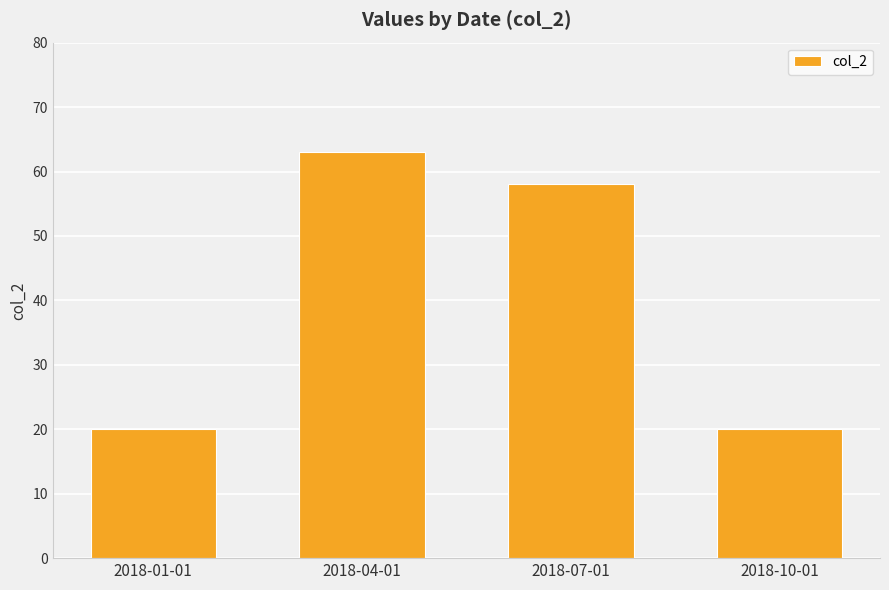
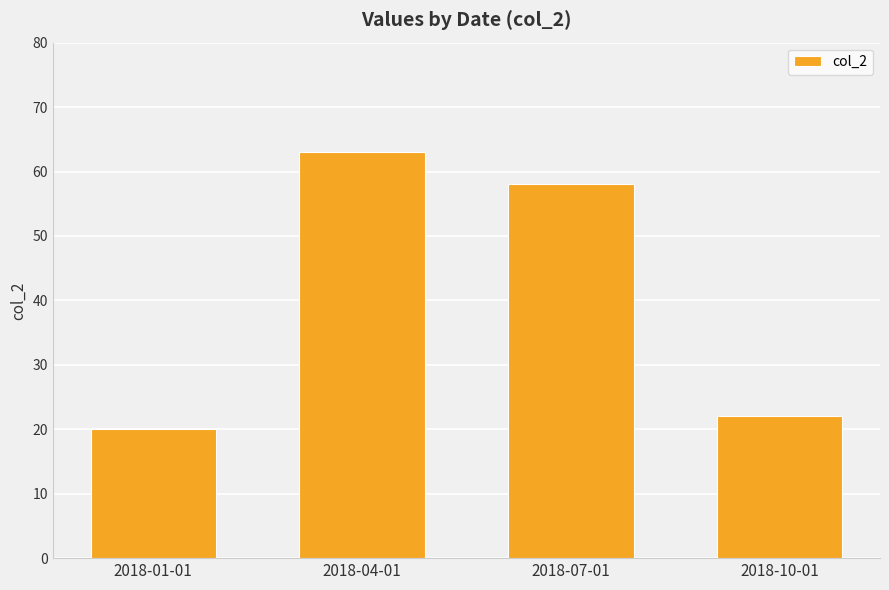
2018-10-01: 20 -> 22
